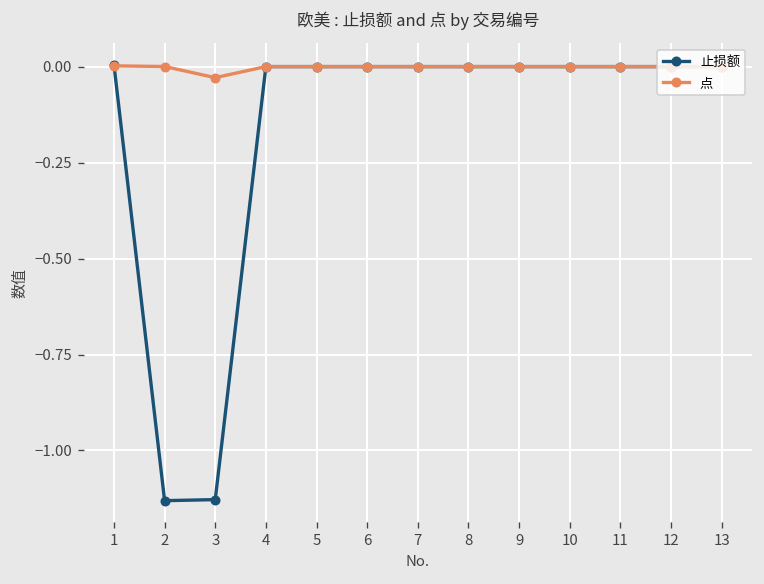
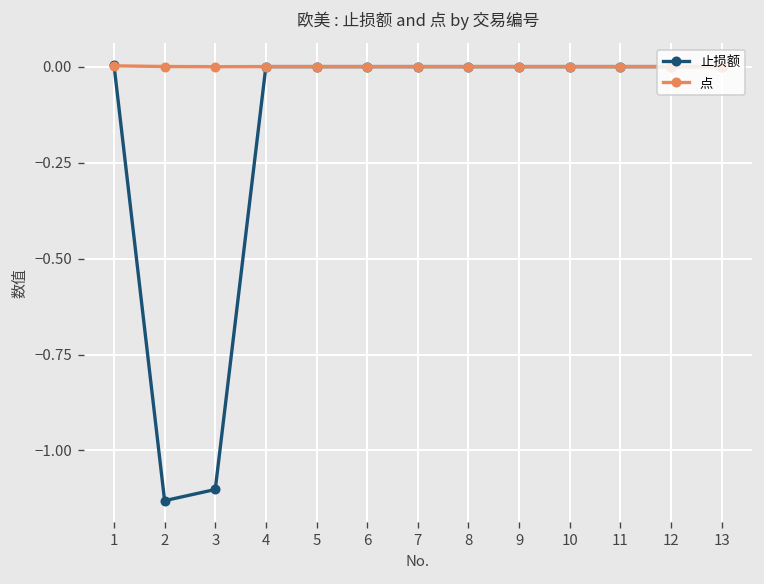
止损额, 3: -1.13 -> -1.10
点, 3: -0.03 -> 0.00
